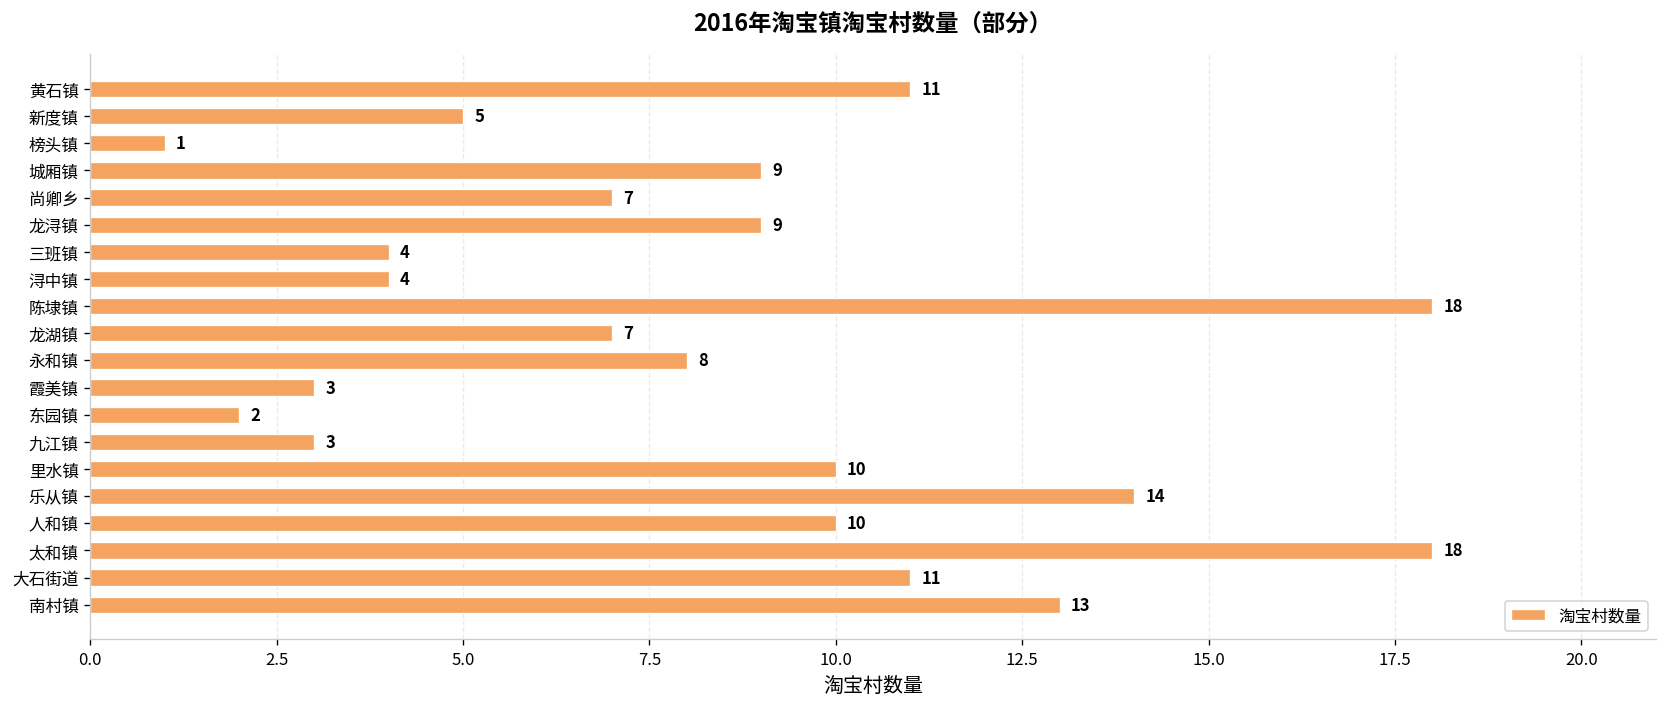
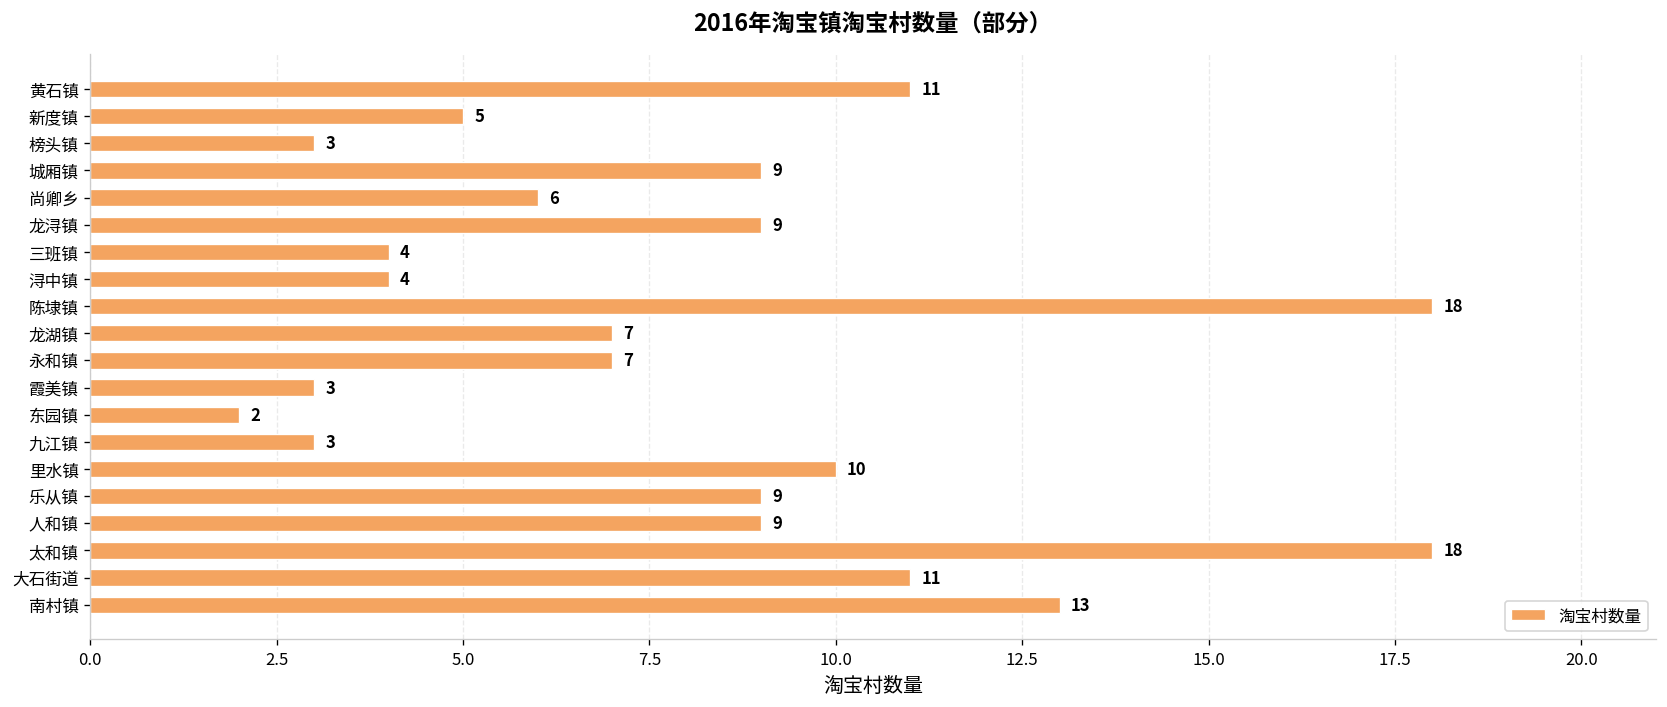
榜头镇: 1 -> 3
尚卿乡: 7 -> 6
永和镇: 8 -> 7
乐从镇: 14 -> 9
人和镇: 10 -> 9
